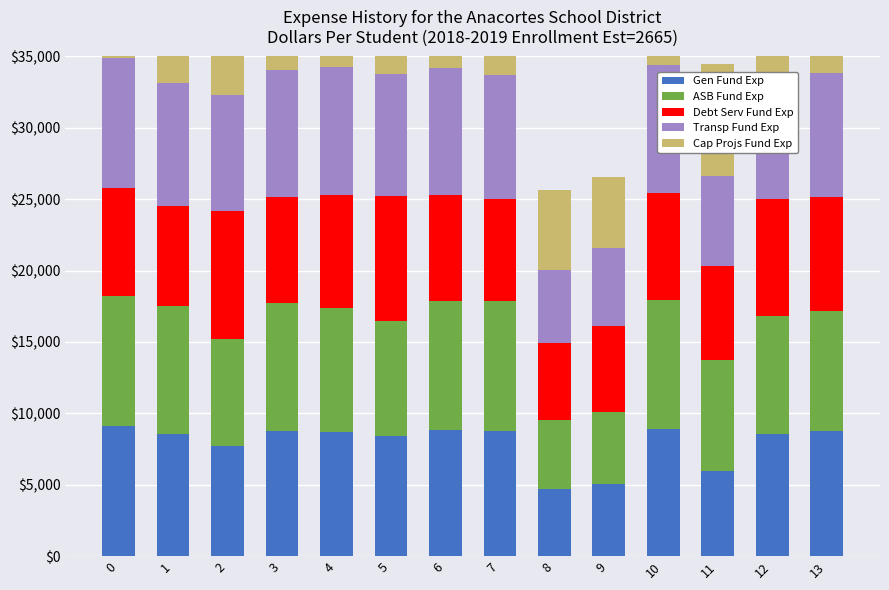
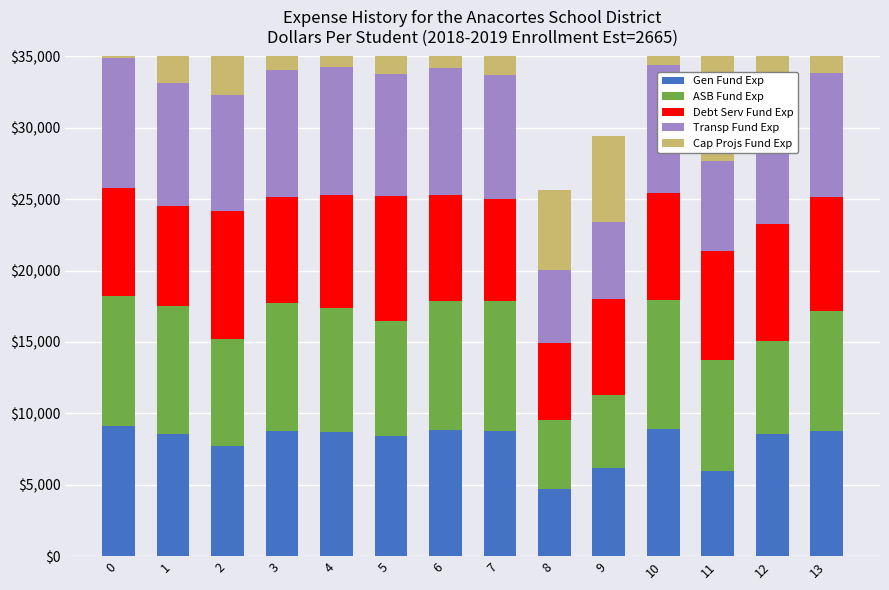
Gen Fund Exp, 9: $5,000 -> $6,200
Debt Serv Fund Exp, 9: $6,000 -> $6,700
Cap Projs Fund Exp, 9: $4,900 -> $6,000
Debt Serv Fund Exp, 11: $6,600 -> $7,600
ASB Fund Exp, 12: $8,200 -> $6,500
